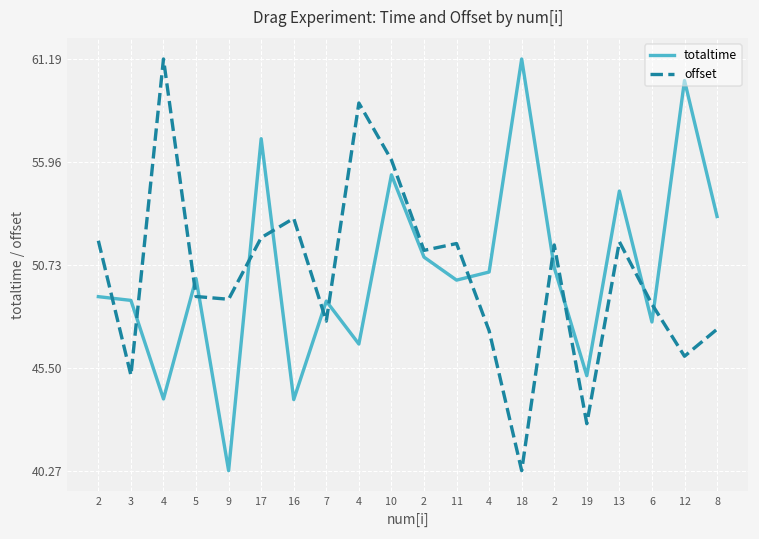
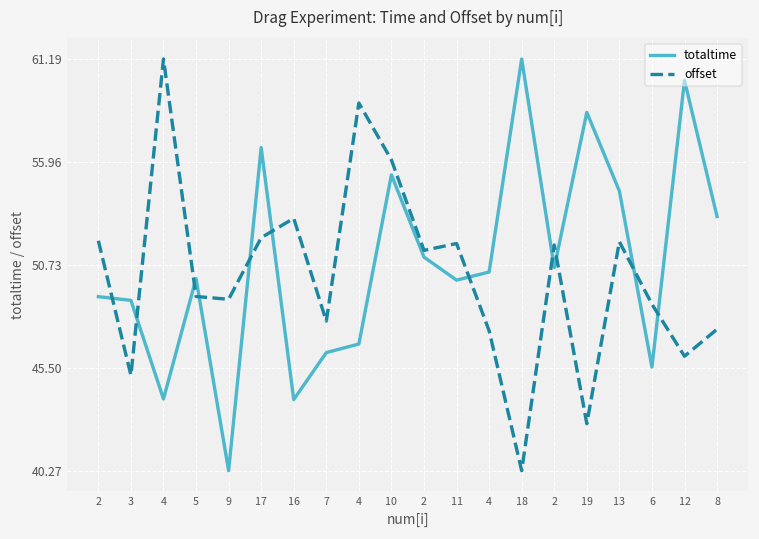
totaltime, 17: 57.1 -> 56.7
totaltime, 7: 48.9 -> 46.3
totaltime, 19: 45.1 -> 58.5
totaltime, 6: 47.8 -> 45.5
